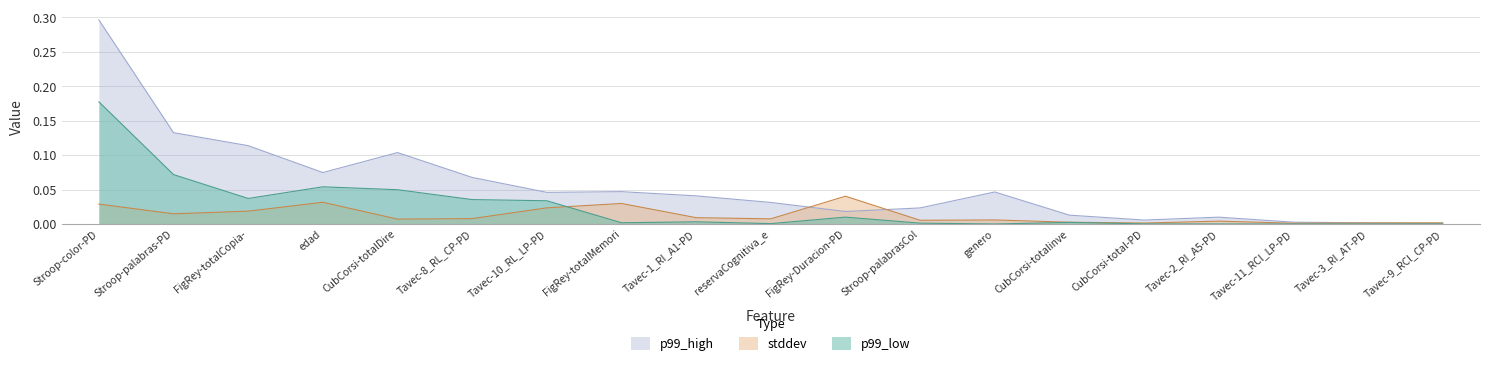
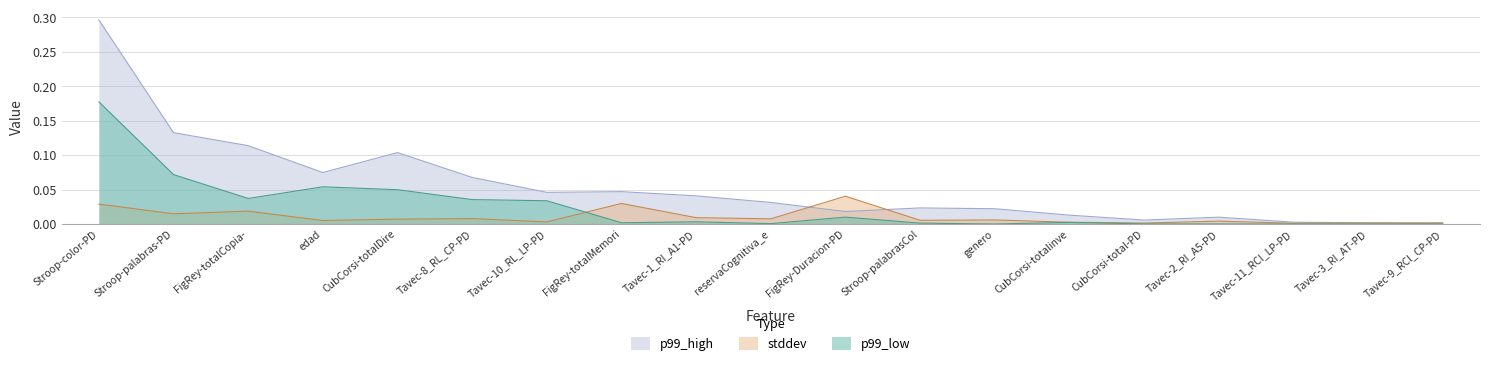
stddev, edad: 0.03 -> 0.01
stddev, Tavec-10_RL_LP-PD: 0.02 -> 0.00
p99_high, genero: 0.05 -> 0.02
